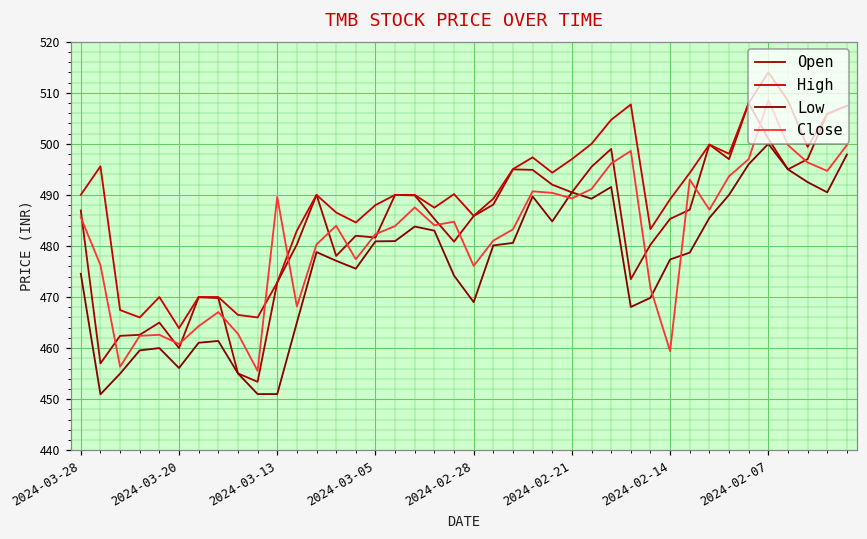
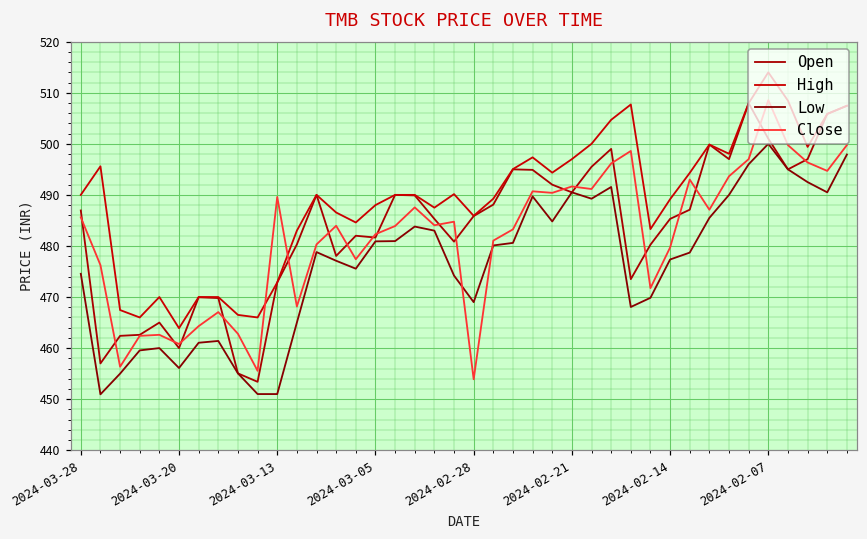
Close, 2024-02-28: 476 -> 454
Close, 2024-02-21: 489 -> 492
Close, 2024-02-14: 459 -> 480
